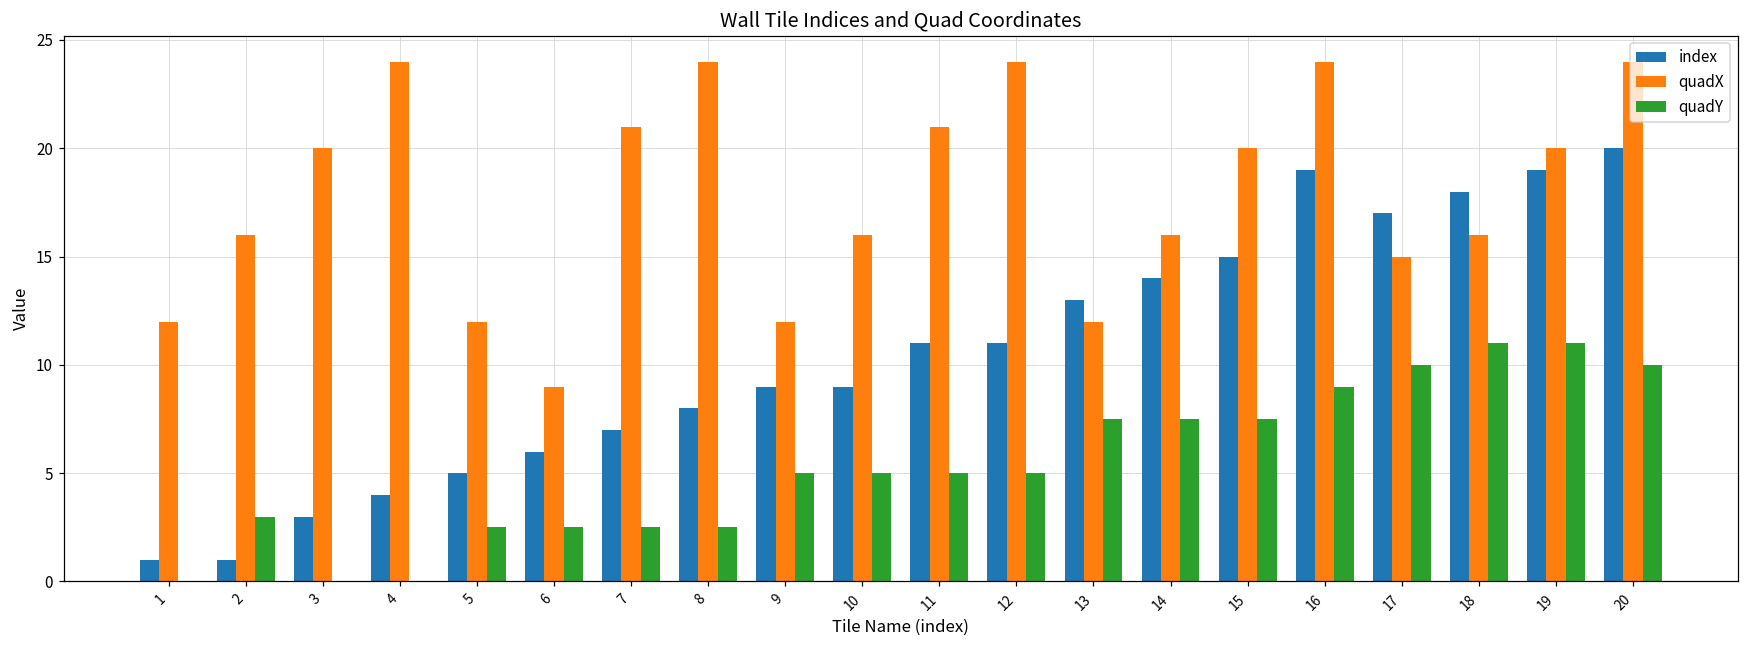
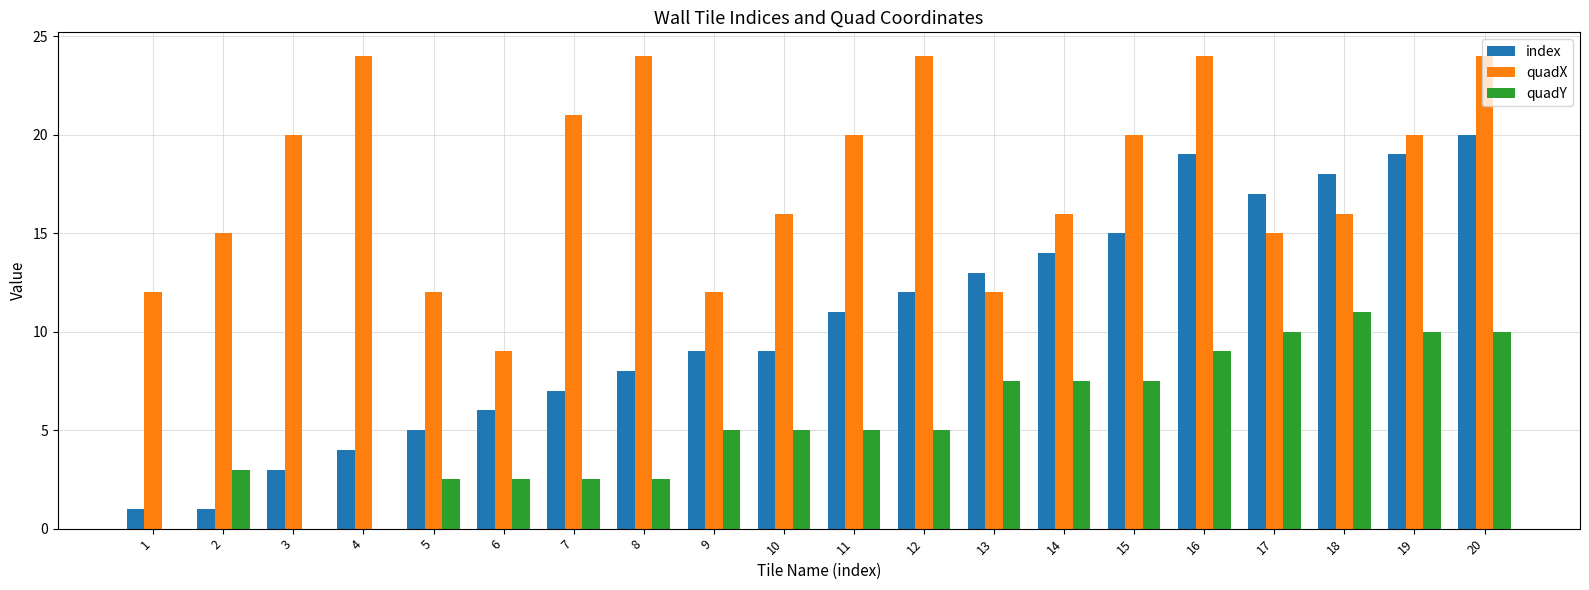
quadX, 2: 16 -> 15
quadX, 11: 21 -> 20
index, 12: 11 -> 12
quadY, 19: 11 -> 10
